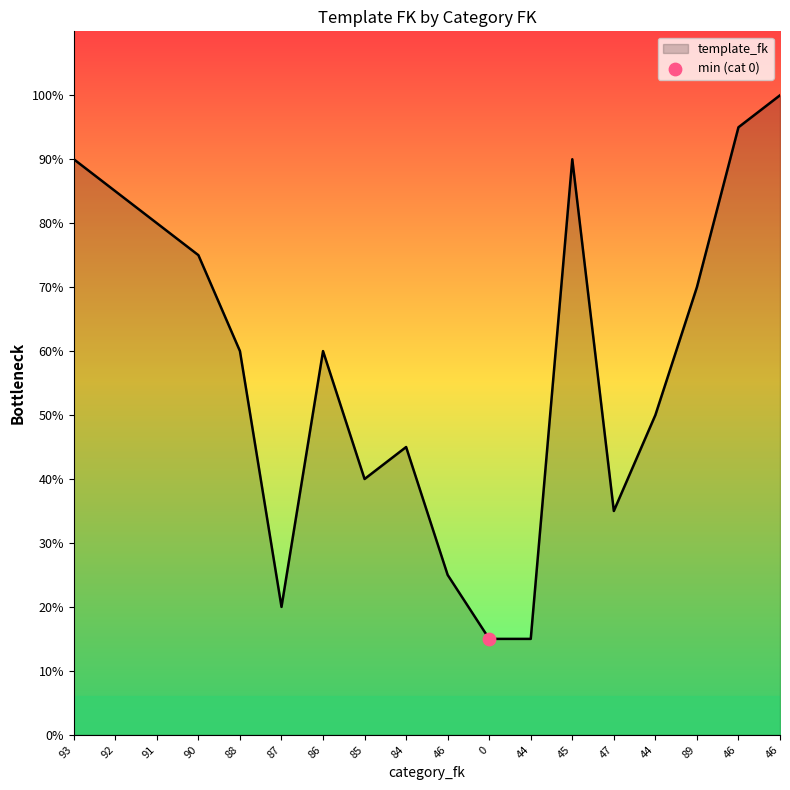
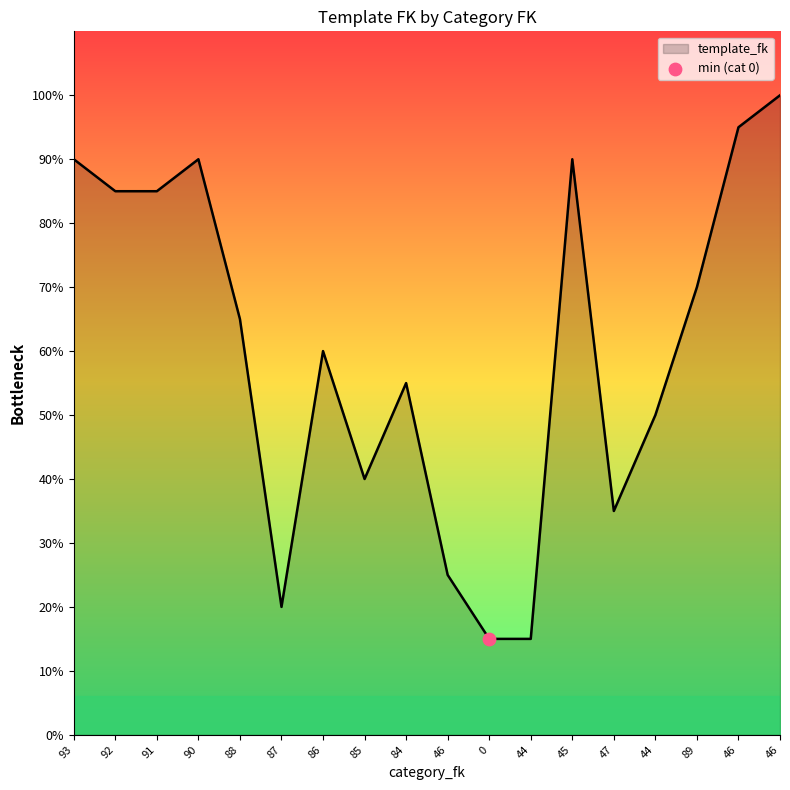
template_fk, 91: 80% -> 85%
template_fk, 90: 75% -> 90%
template_fk, 88: 60% -> 65%
template_fk, 84: 45% -> 55%
